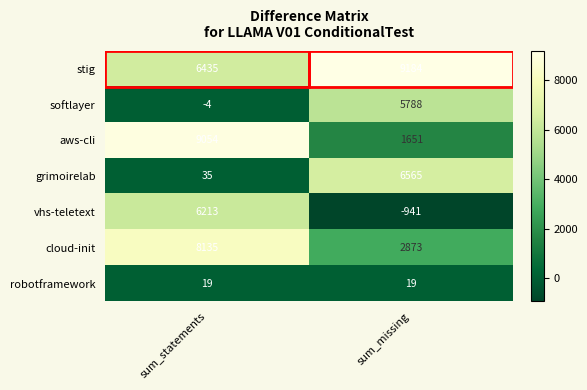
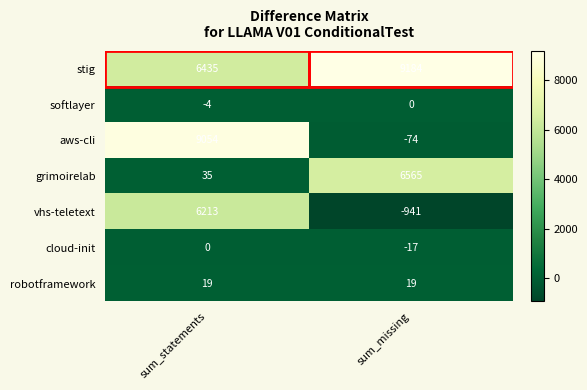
softlayer, sum_missing: 5788 -> 0
aws-cli, sum_missing: 1651 -> -74
cloud-init, sum_statements: 8135 -> 0
cloud-init, sum_missing: 2873 -> -17
